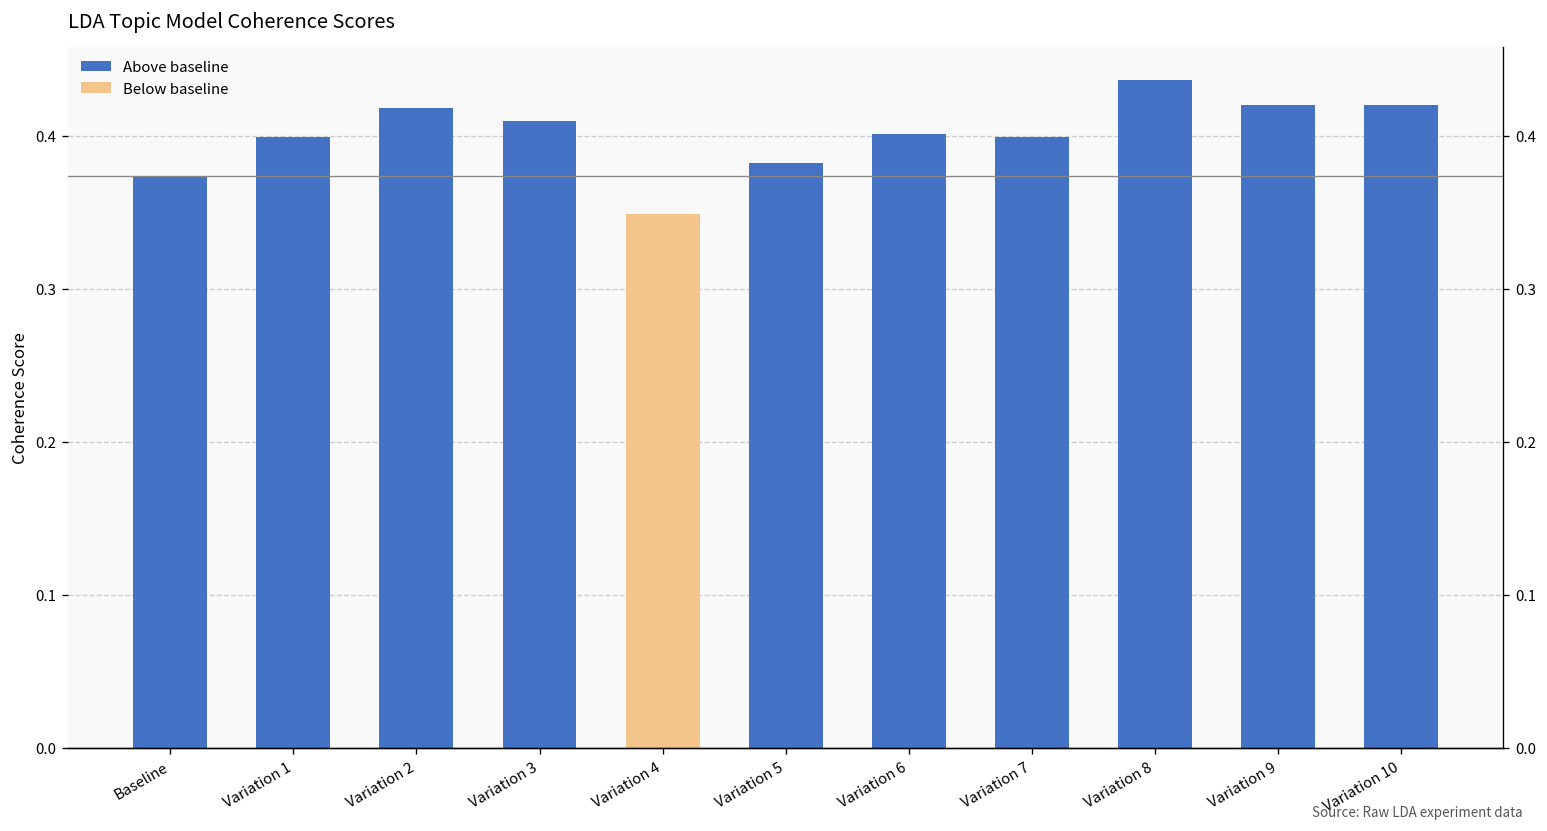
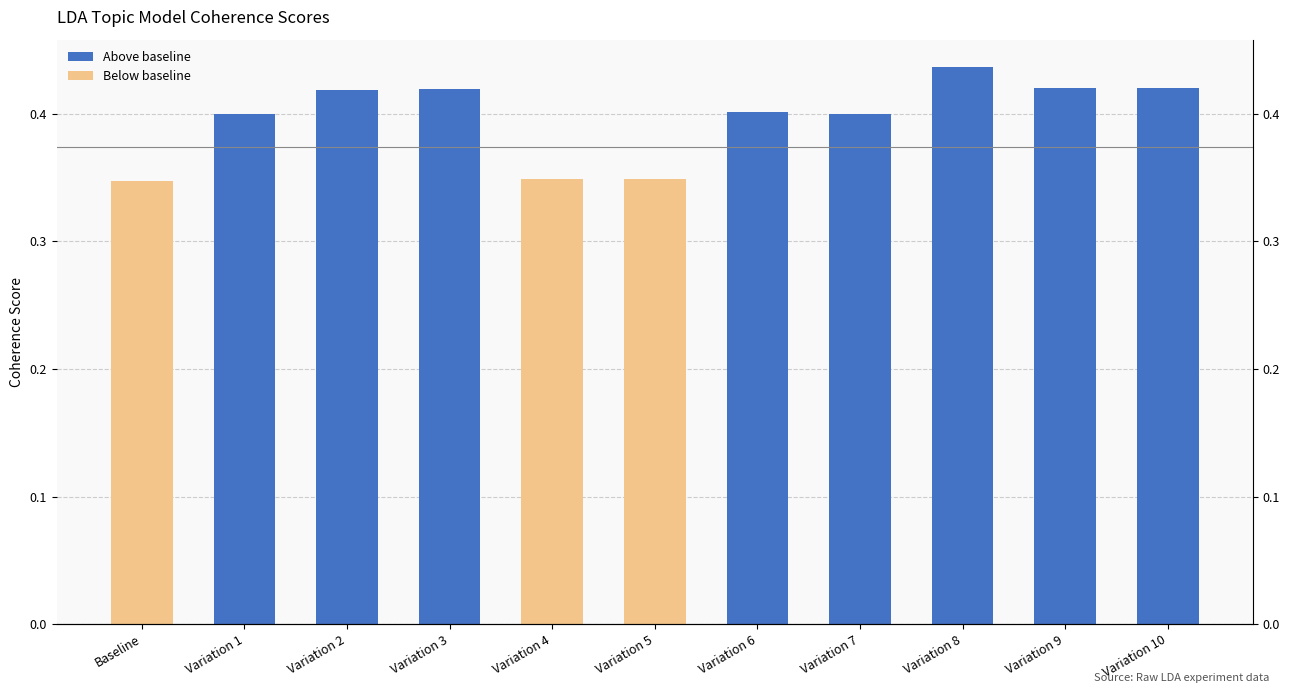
Baseline: 0.374 -> 0.347
Variation 3: 0.410 -> 0.419
Variation 5: 0.383 -> 0.349
